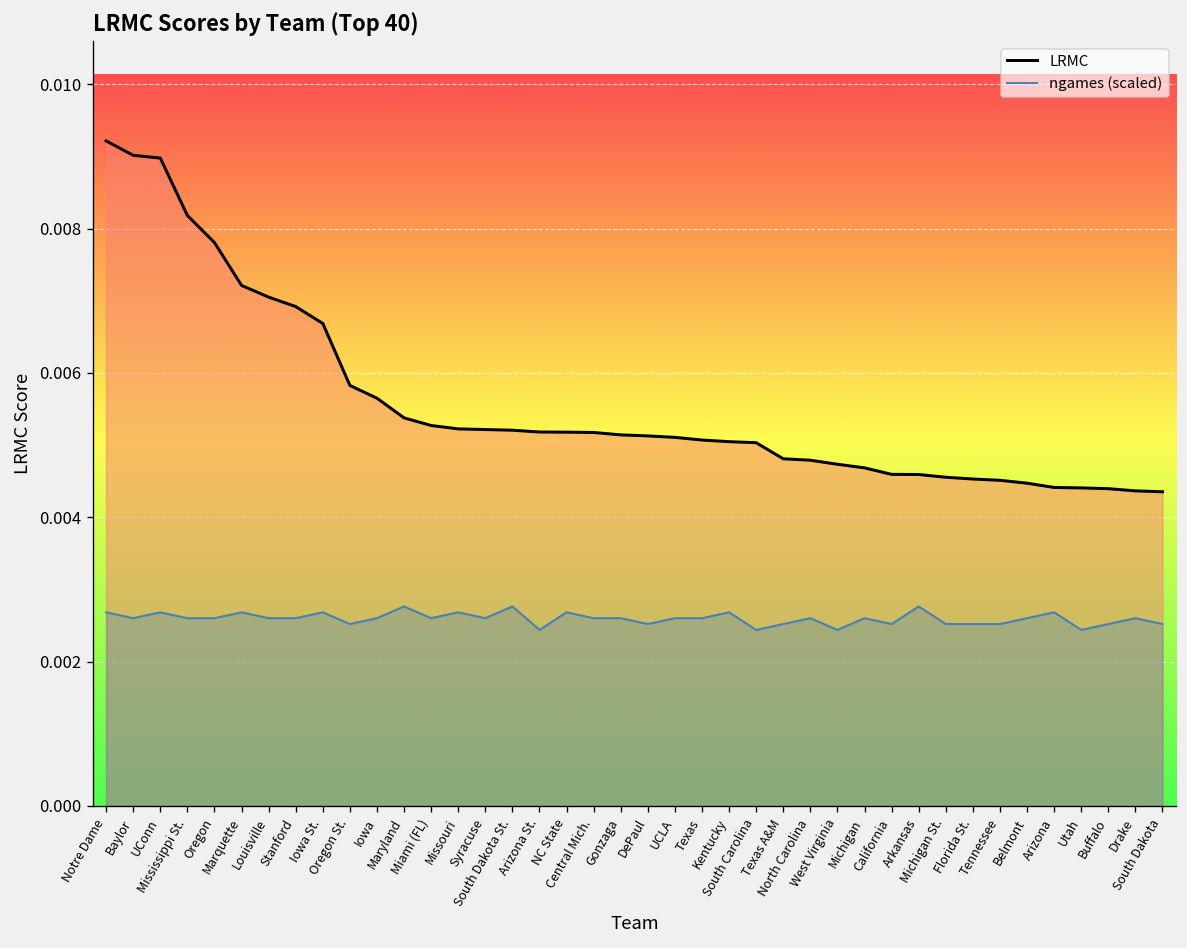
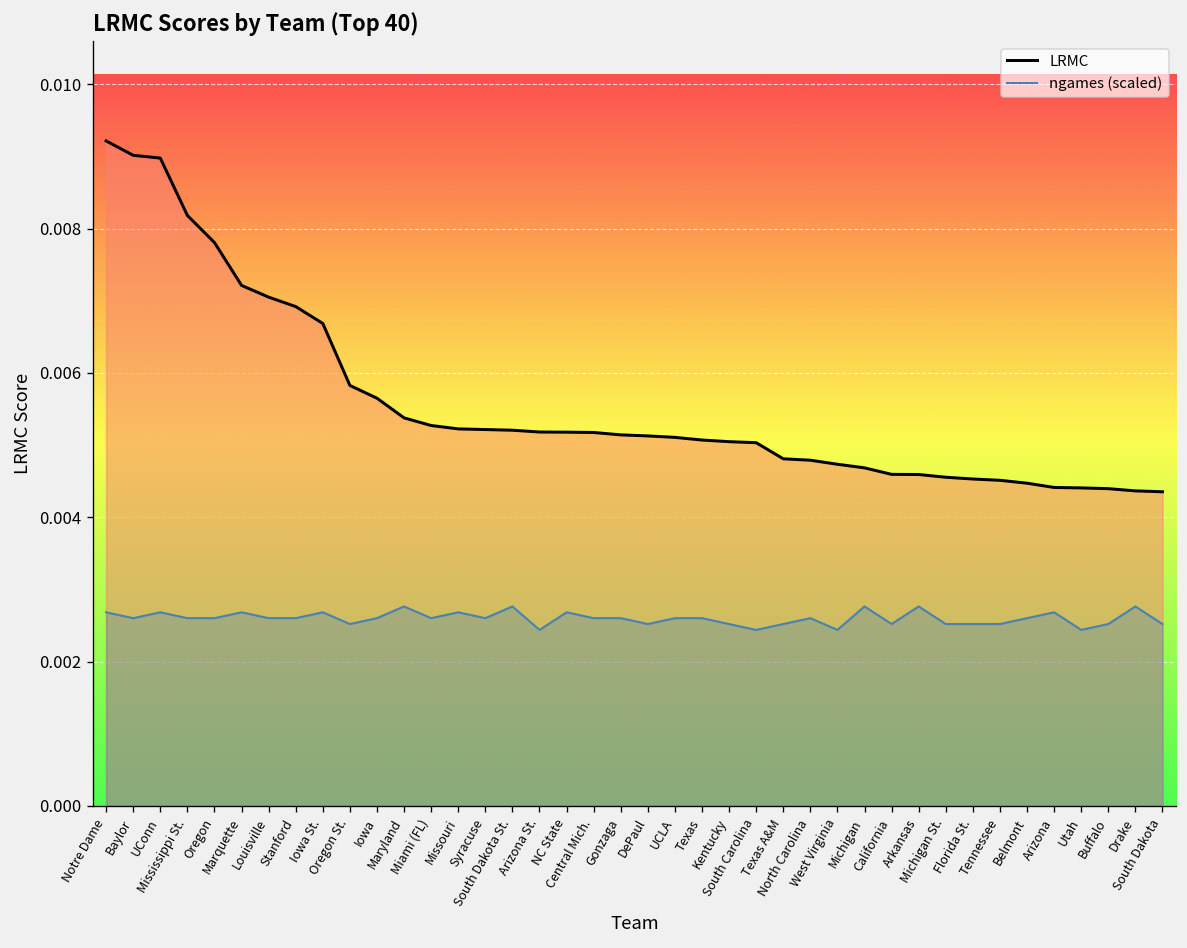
ngames (scaled), Kentucky: 0.0027 -> 0.0025
ngames (scaled), Michigan: 0.0026 -> 0.0028
ngames (scaled), Drake: 0.0026 -> 0.0028
